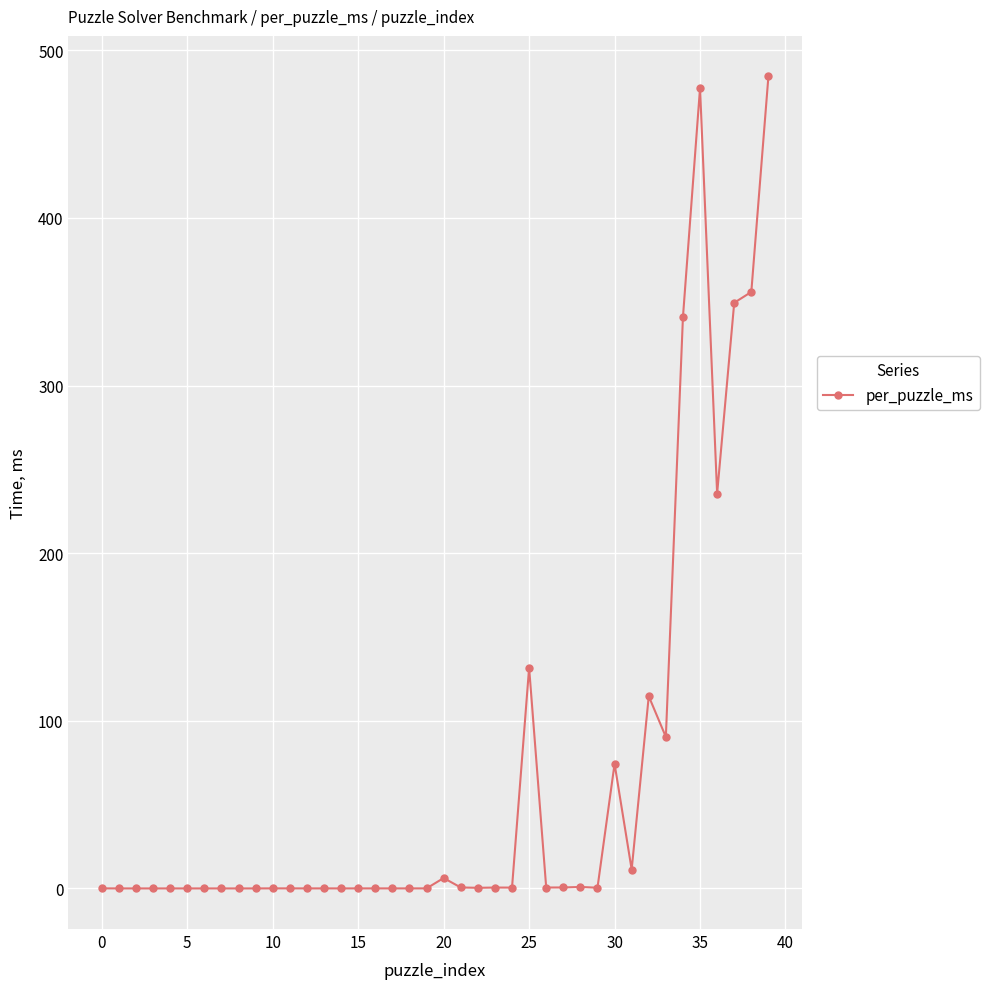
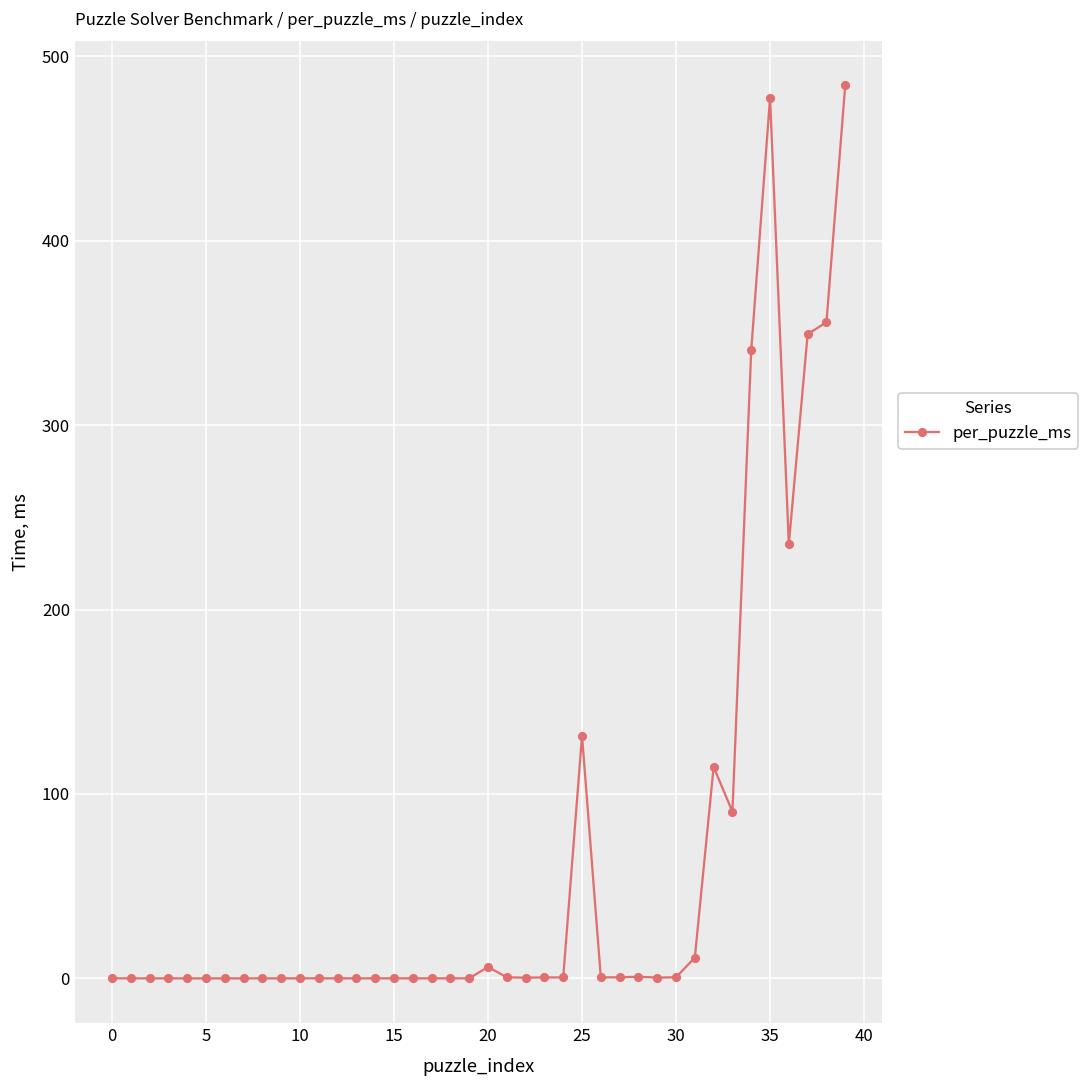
30: 74 -> 1
